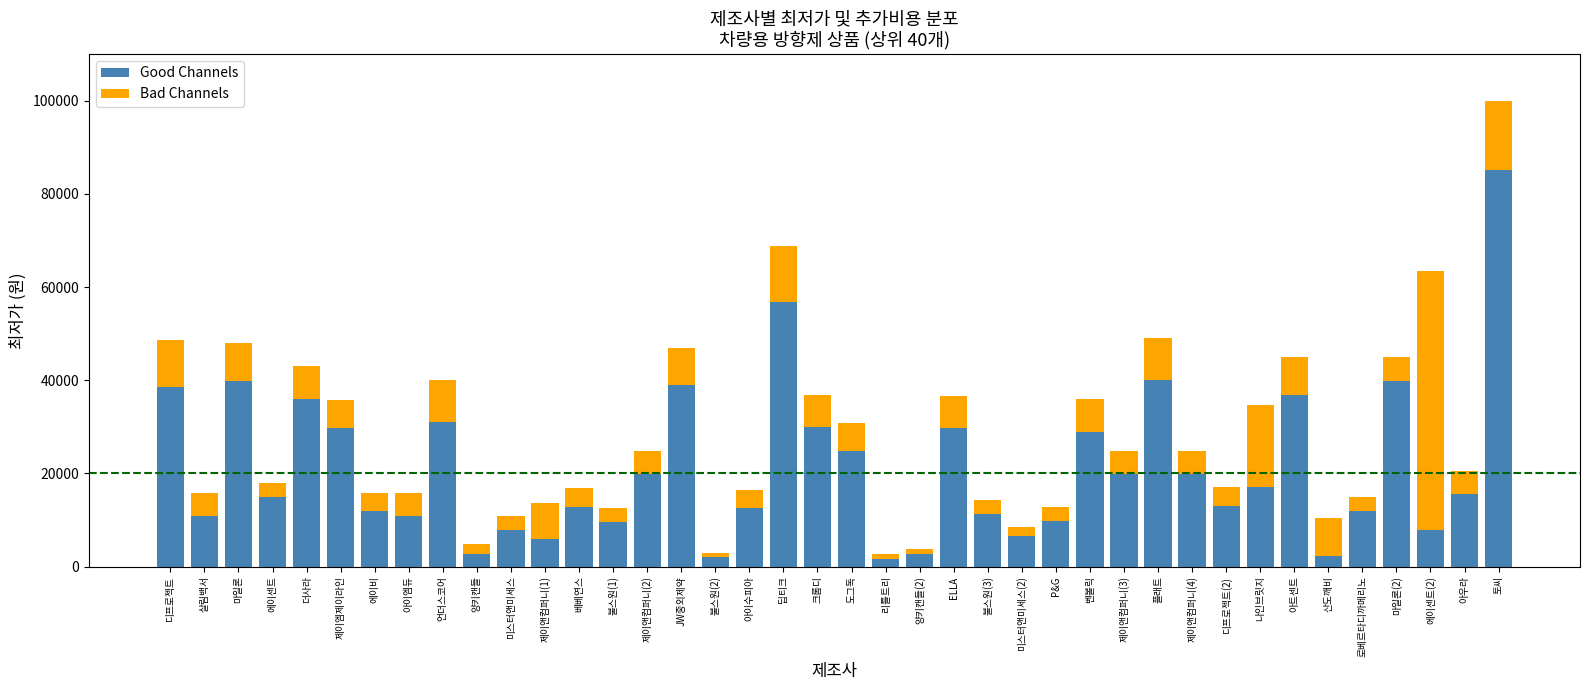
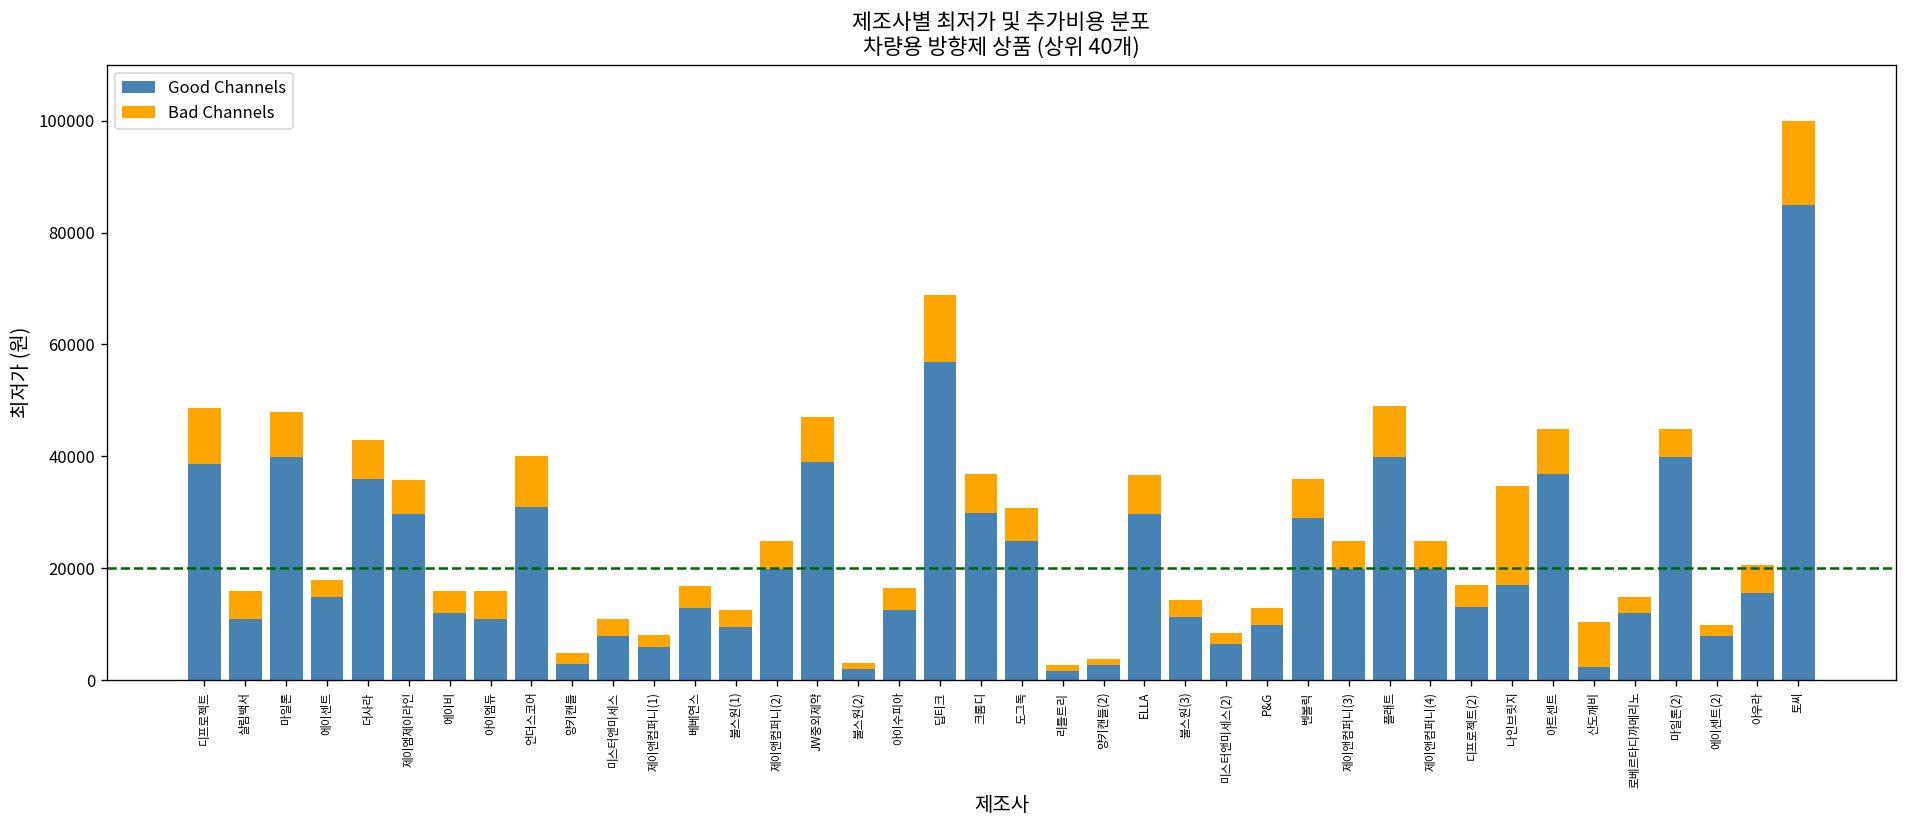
Bad Channels, 제이앤컴퍼니(1): 8000 -> 2000
Bad Channels, 에이센트(2): 56000 -> 2000
